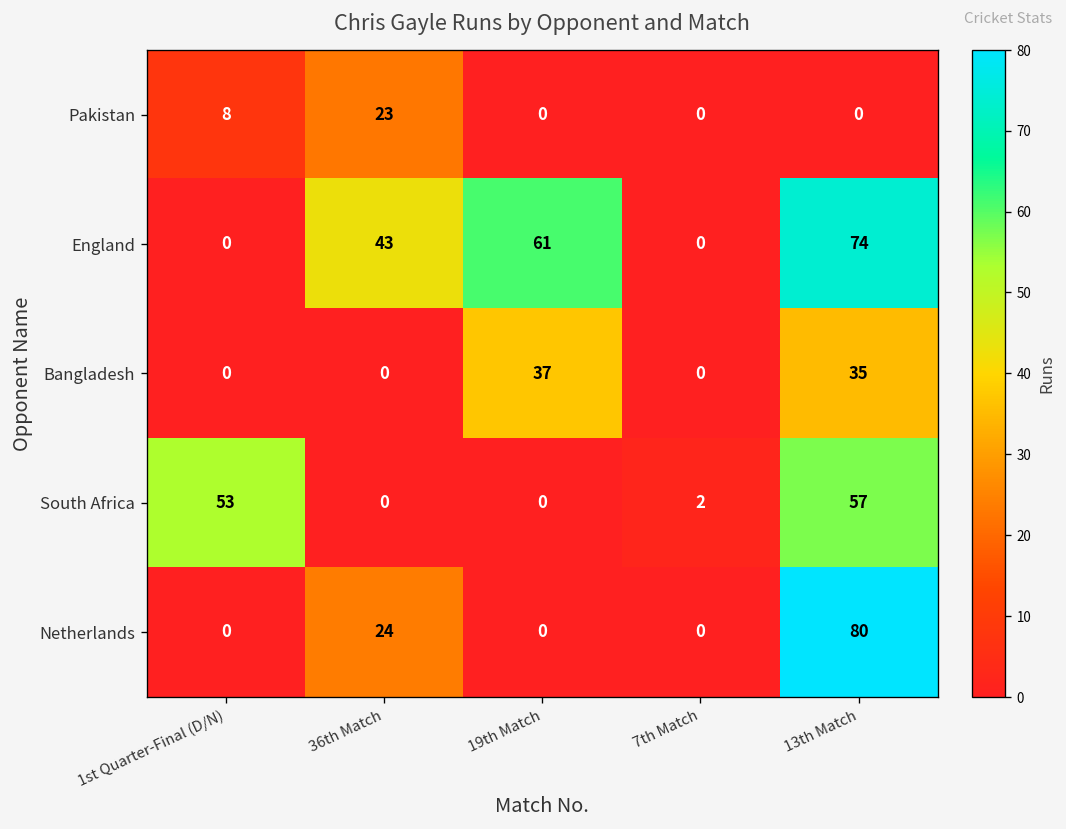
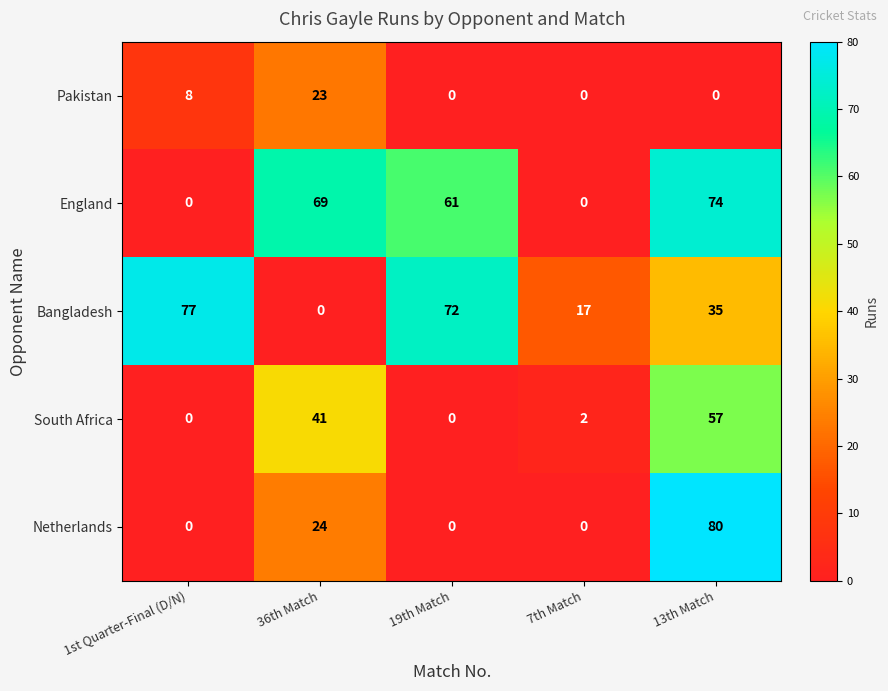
England, 36th Match: 43 -> 69
Bangladesh, 1st Quarter-Final (D/N): 0 -> 77
Bangladesh, 19th Match: 37 -> 72
Bangladesh, 7th Match: 0 -> 17
South Africa, 1st Quarter-Final (D/N): 53 -> 0
South Africa, 36th Match: 0 -> 41
